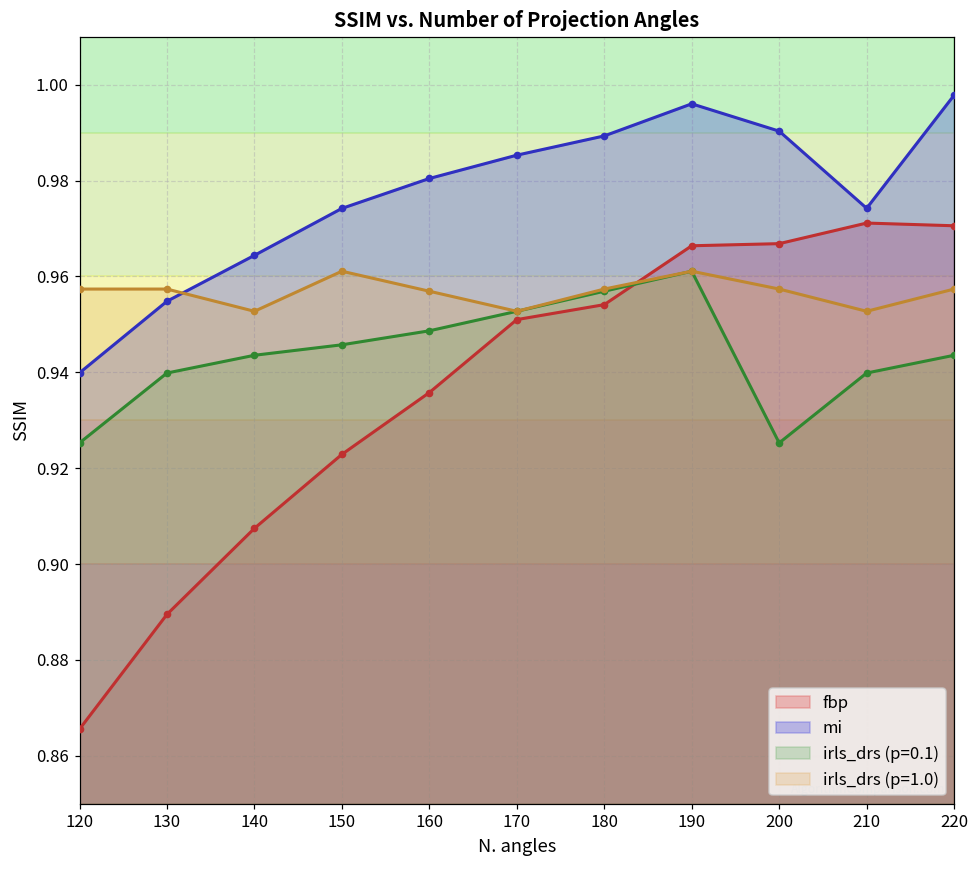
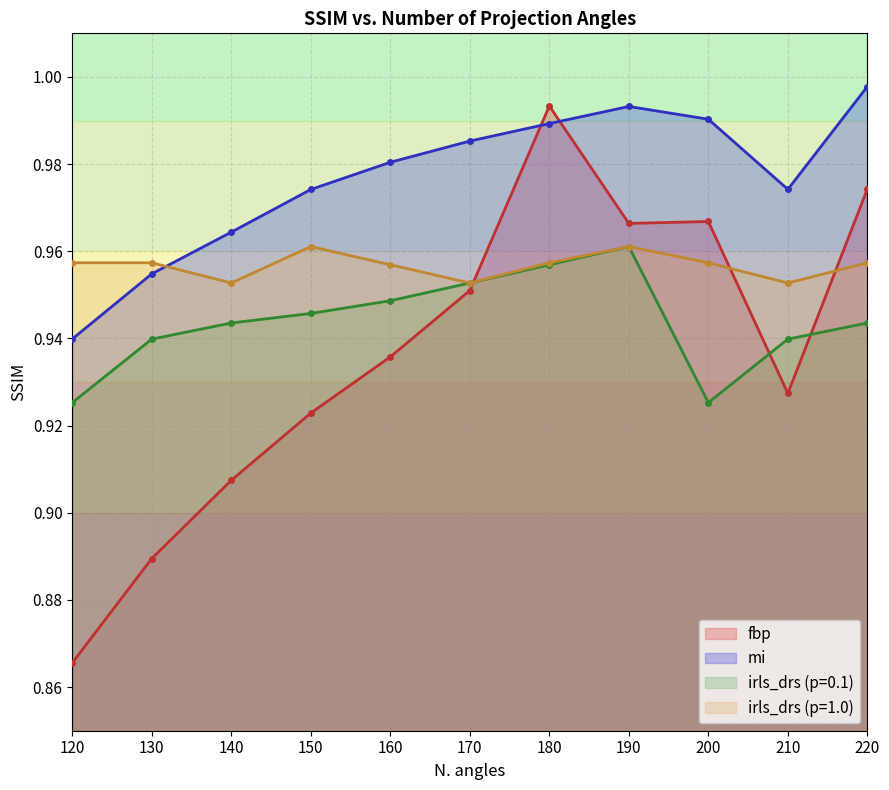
fbp, 180: 0.954 -> 0.993
mi, 190: 0.996 -> 0.993
fbp, 210: 0.971 -> 0.927
fbp, 220: 0.971 -> 0.974
